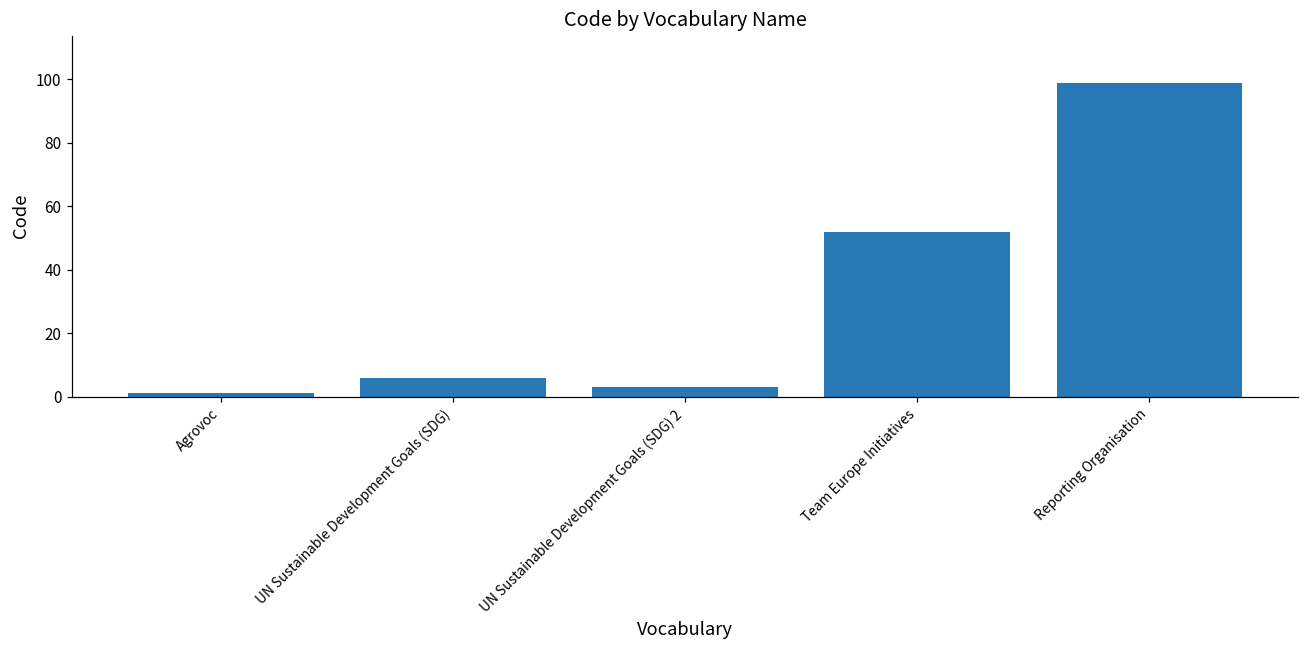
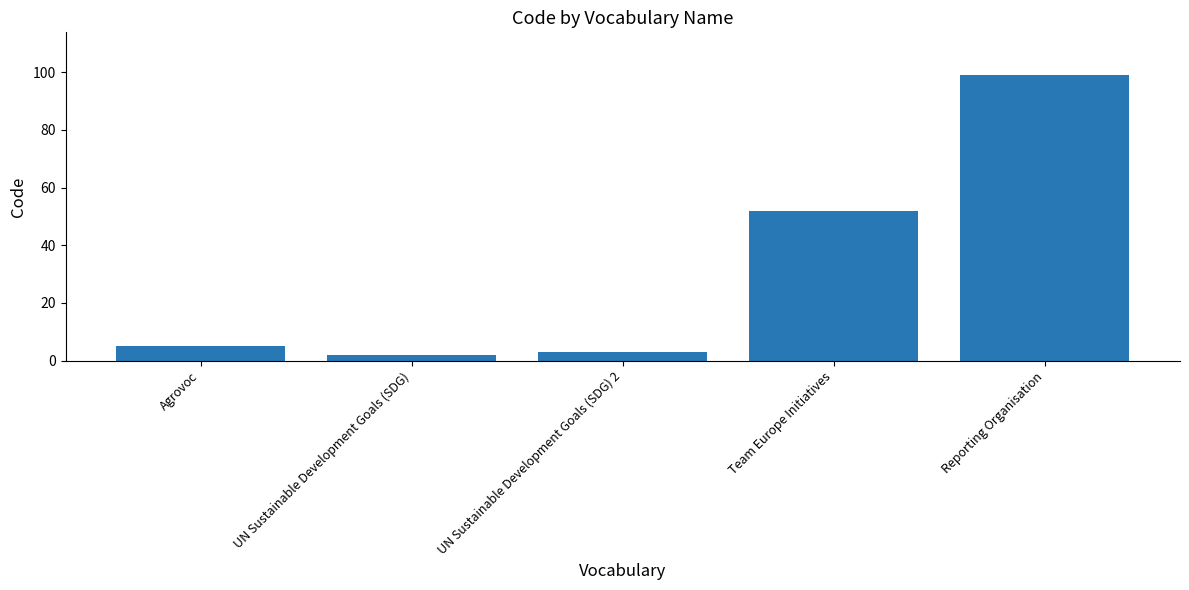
Agrovoc: 1 -> 5
UN Sustainable Development Goals (SDG): 6 -> 2
